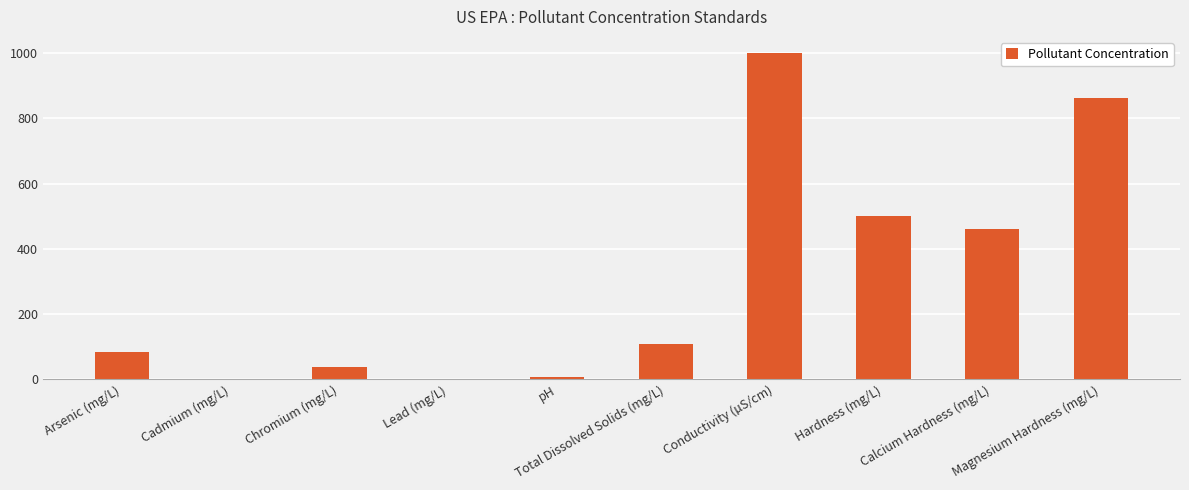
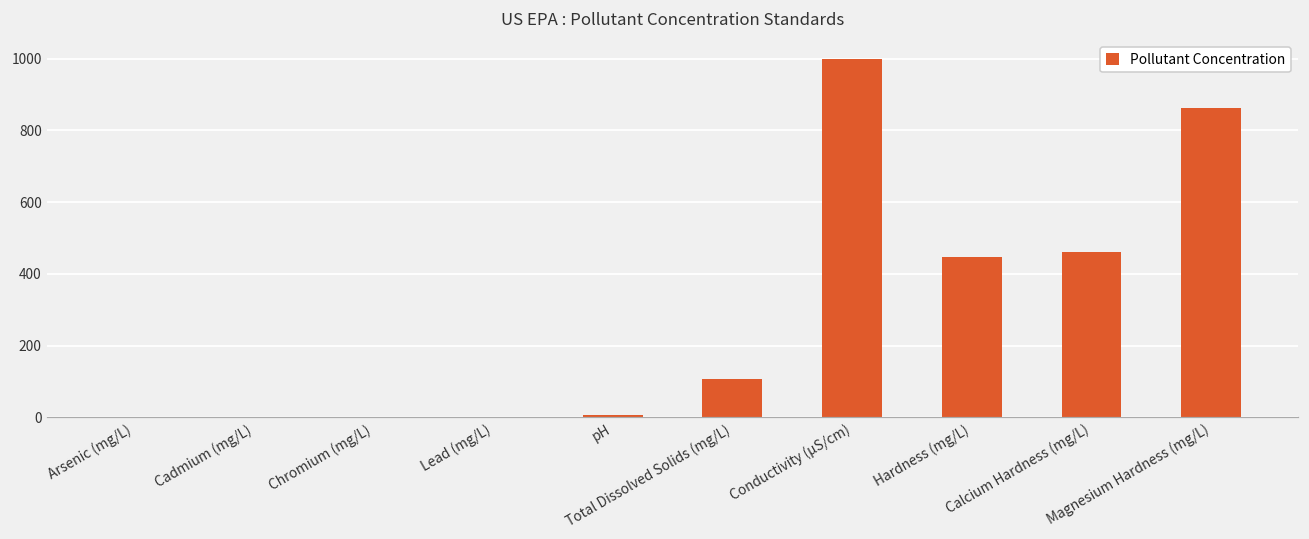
Arsenic (mg/L): 80 -> 0
Chromium (mg/L): 40 -> 0
Hardness (mg/L): 500 -> 450
